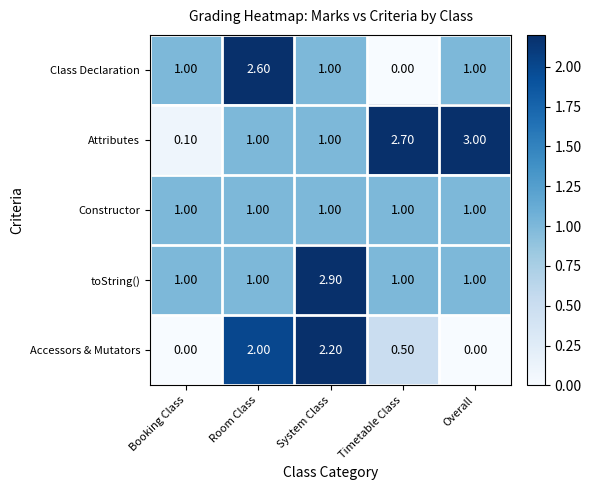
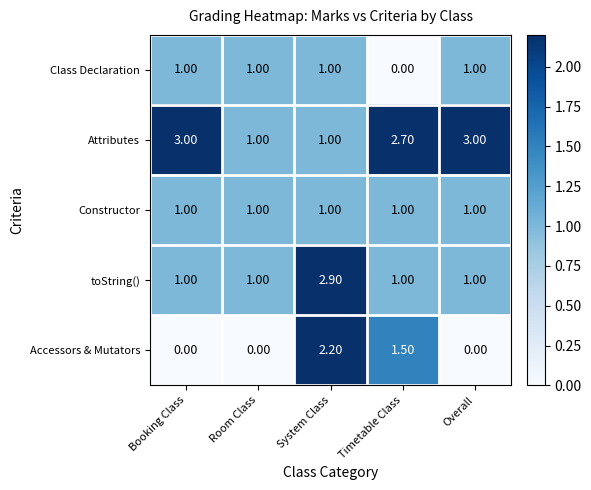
Class Declaration, Room Class: 2.60 -> 1.00
Attributes, Booking Class: 0.10 -> 3.00
Accessors & Mutators, Room Class: 2.00 -> 0.00
Accessors & Mutators, Timetable Class: 0.50 -> 1.50
